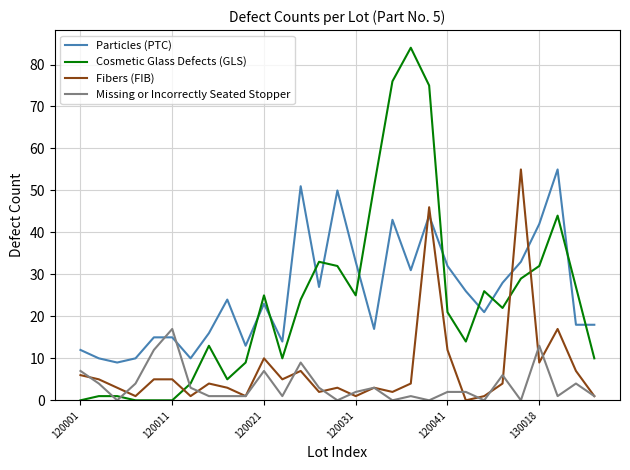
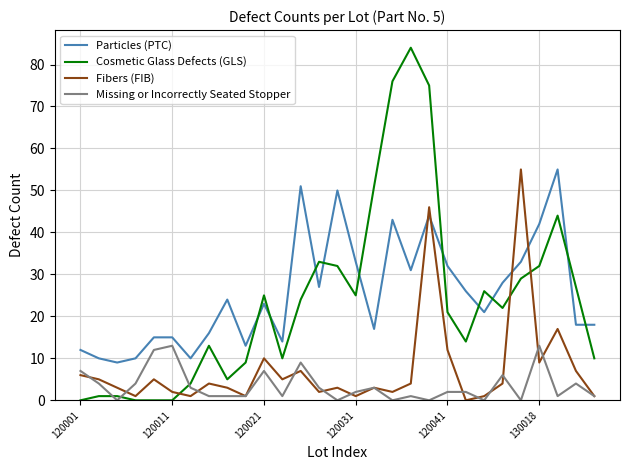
Fibers (FIB), 120011: 5 -> 2
Missing or Incorrectly Seated Stopper, 120011: 17 -> 13
